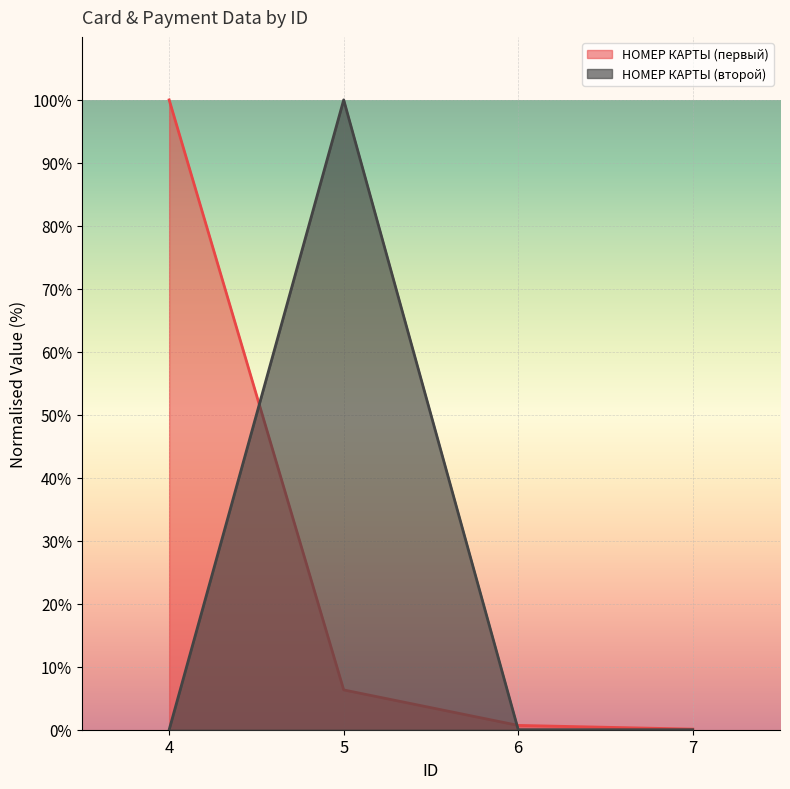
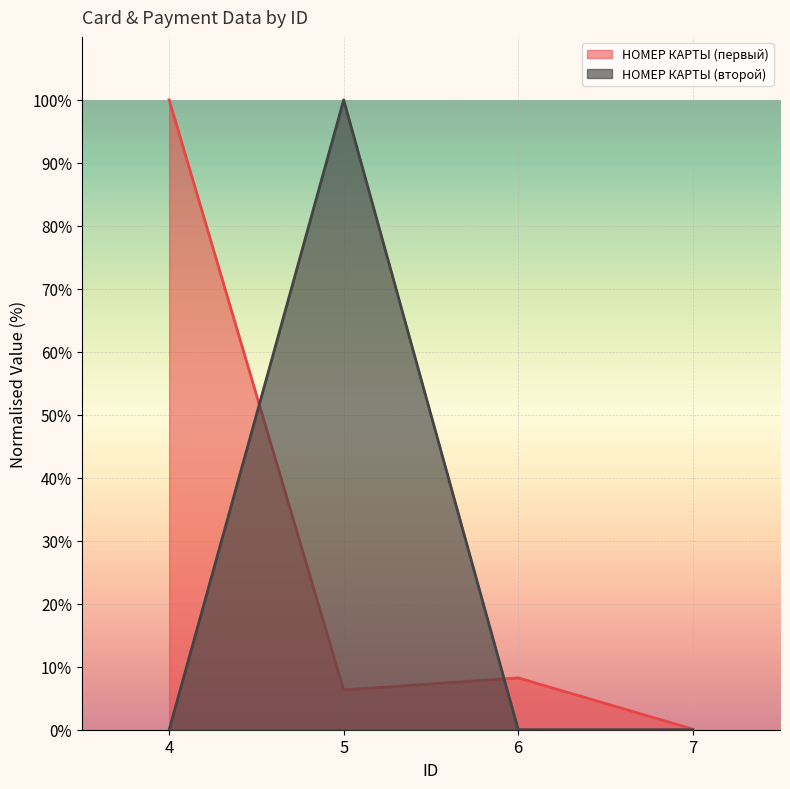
НОМЕР КАРТЫ (первый), 6: 1% -> 8%
